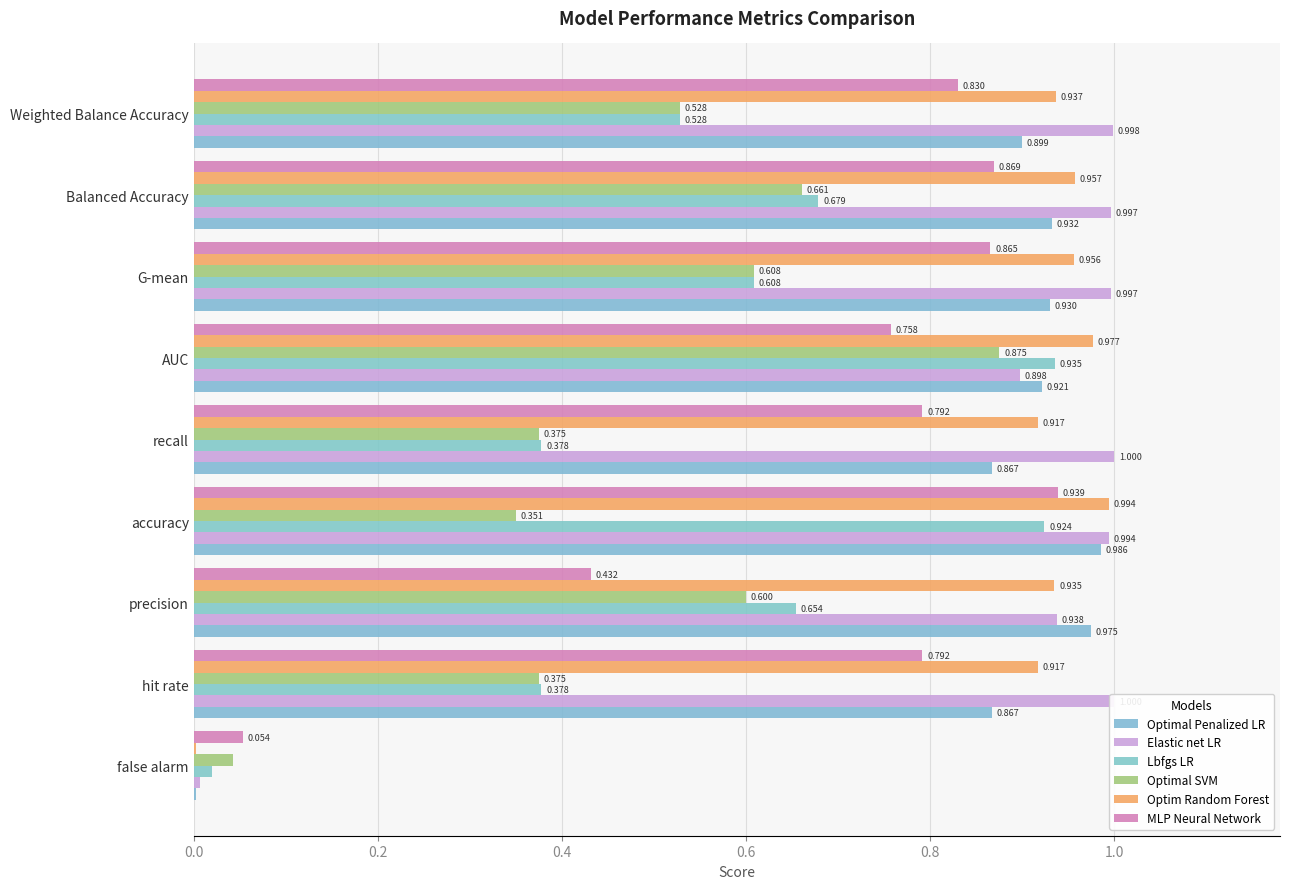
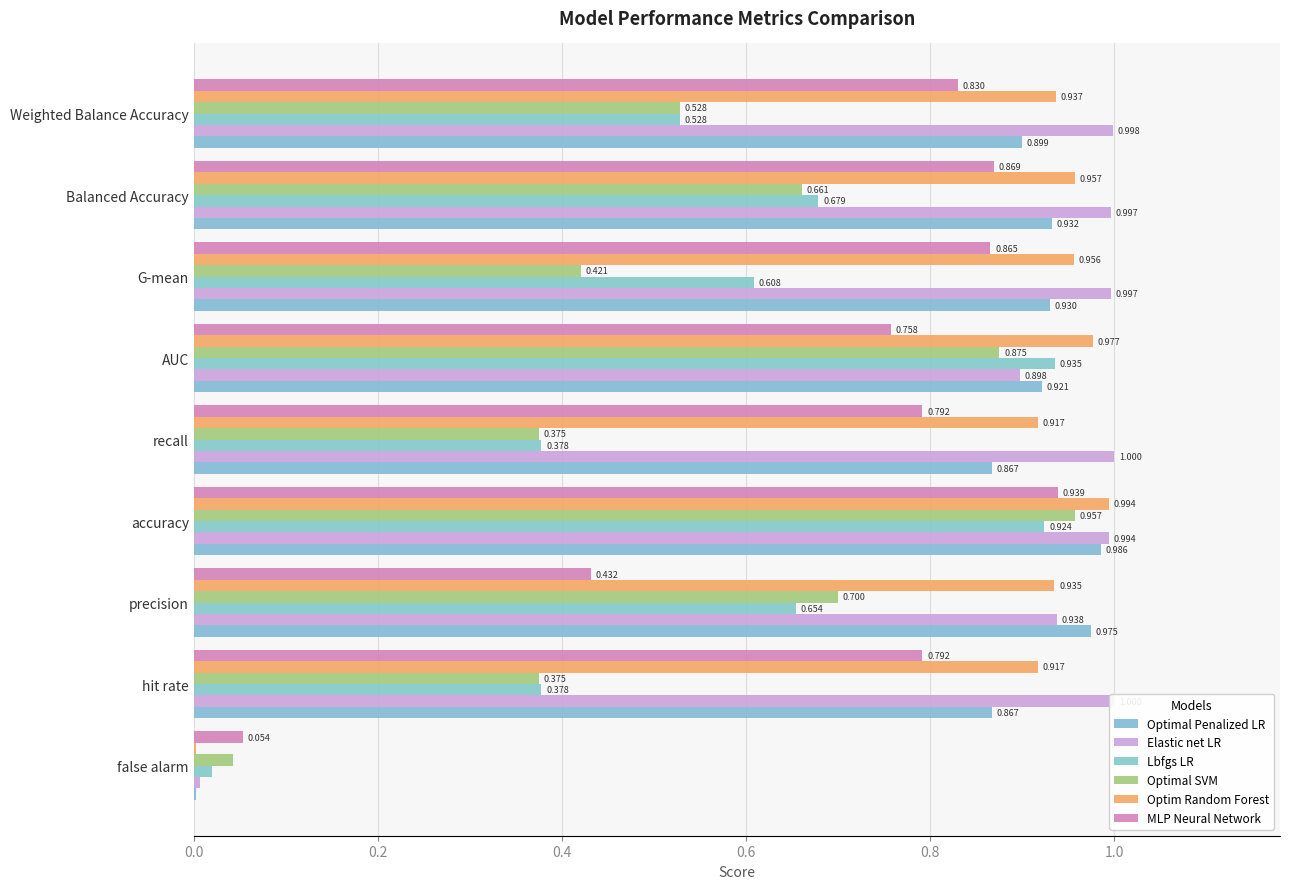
Optimal SVM, G-mean: 0.608 -> 0.421
Optimal SVM, accuracy: 0.351 -> 0.957
Optimal SVM, precision: 0.600 -> 0.700
